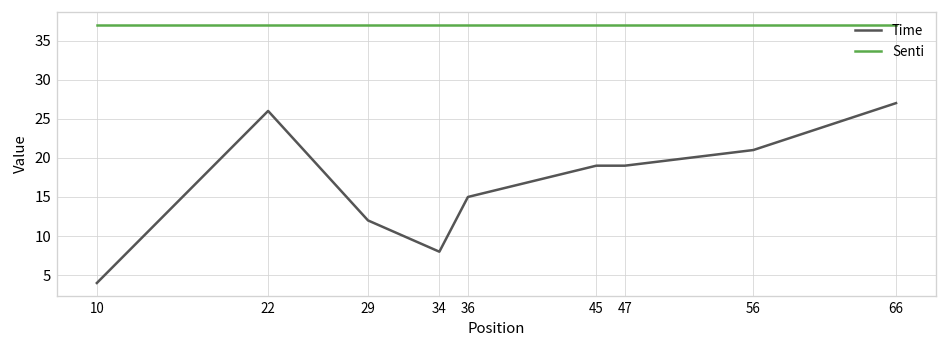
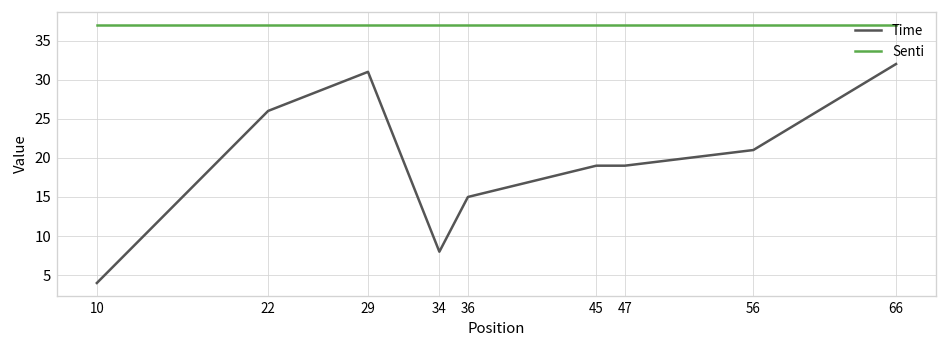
Time, 29: 12 -> 31
Time, 66: 27 -> 32
